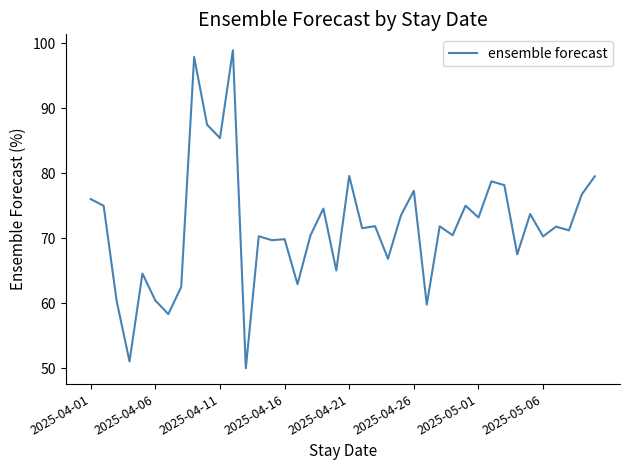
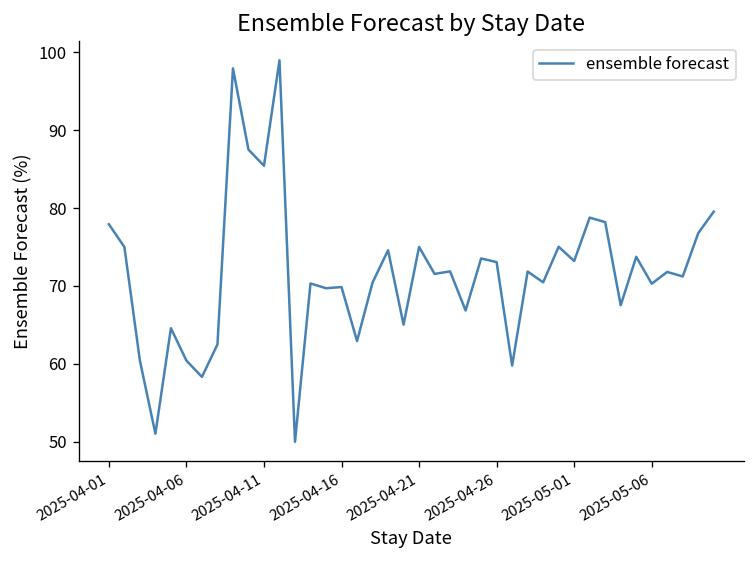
2025-04-01: 76 -> 78
2025-04-21: 80 -> 75
2025-04-26: 77 -> 73
